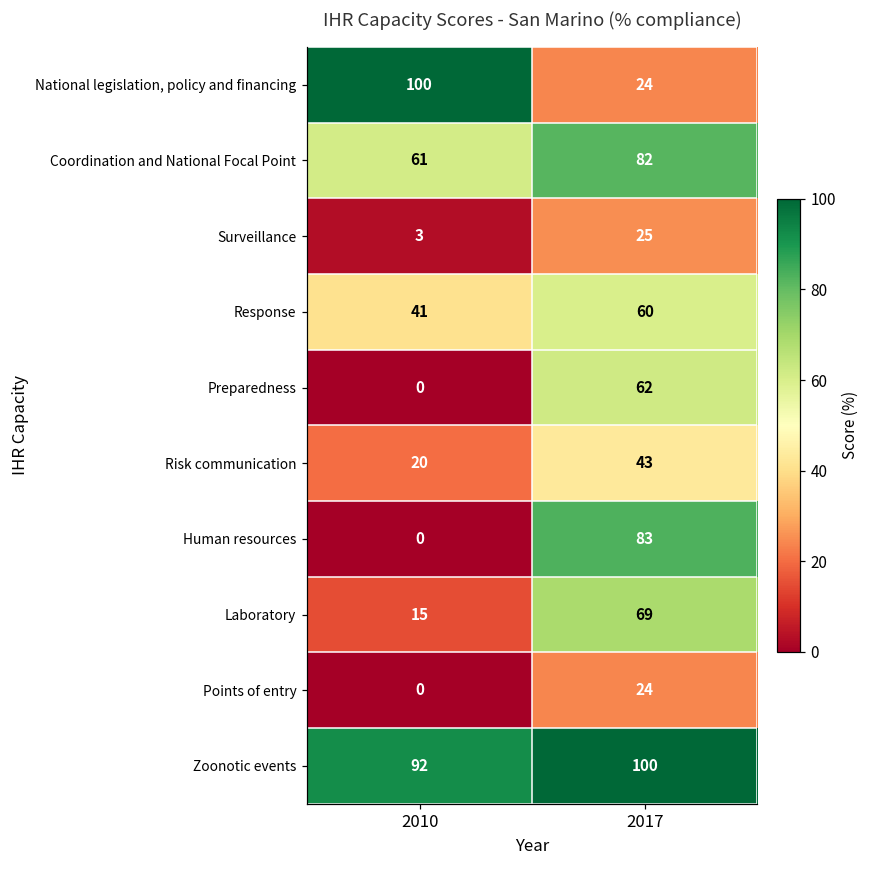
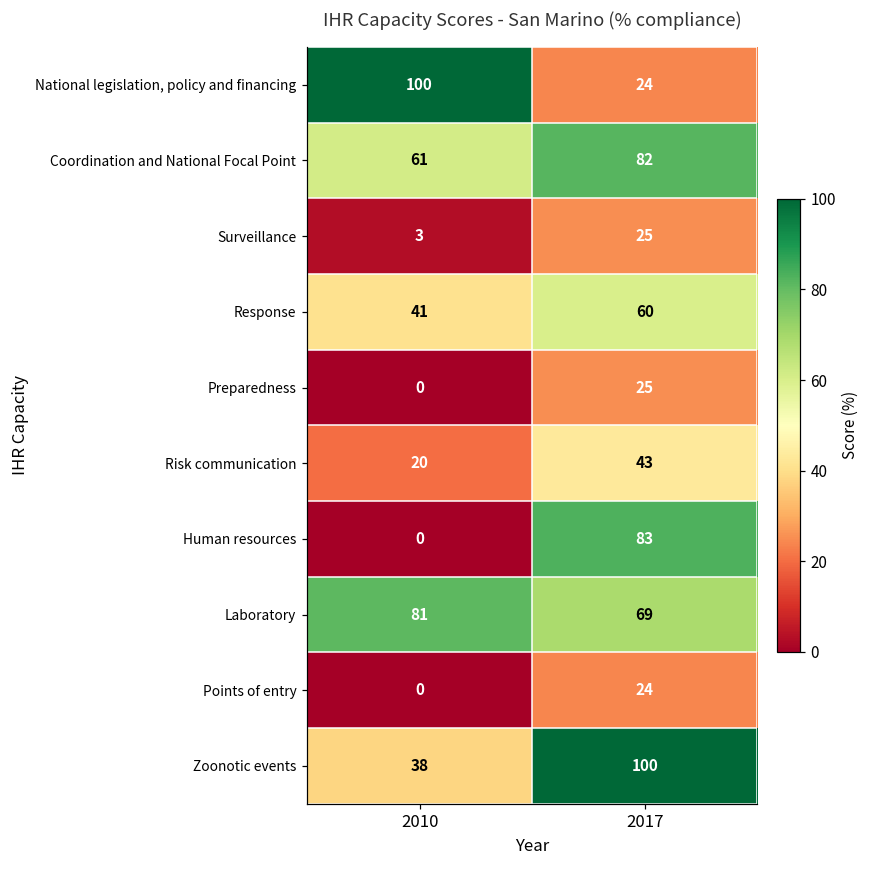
Preparedness, 2017: 62 -> 25
Laboratory, 2010: 15 -> 81
Zoonotic events, 2010: 92 -> 38
